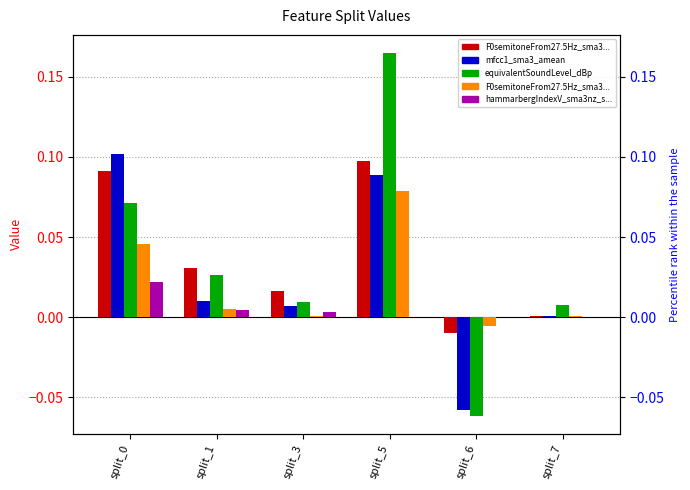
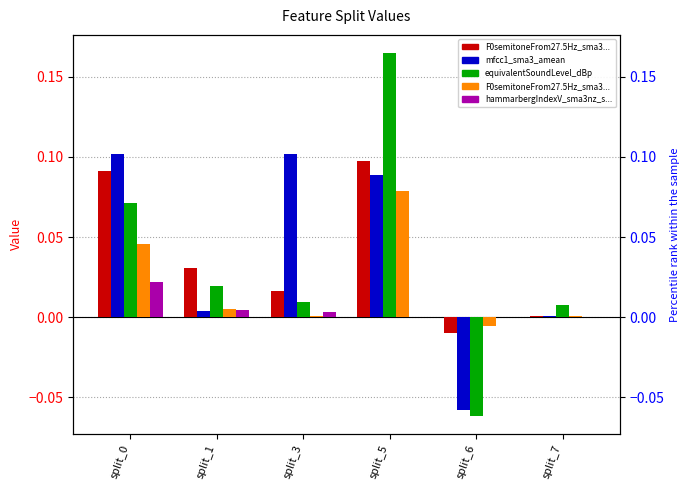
mfcc1_sma3_amean, split_1: 0.010 -> 0.004
equivalentSoundLevel_dBp, split_1: 0.027 -> 0.020
mfcc1_sma3_amean, split_3: 0.007 -> 0.102
